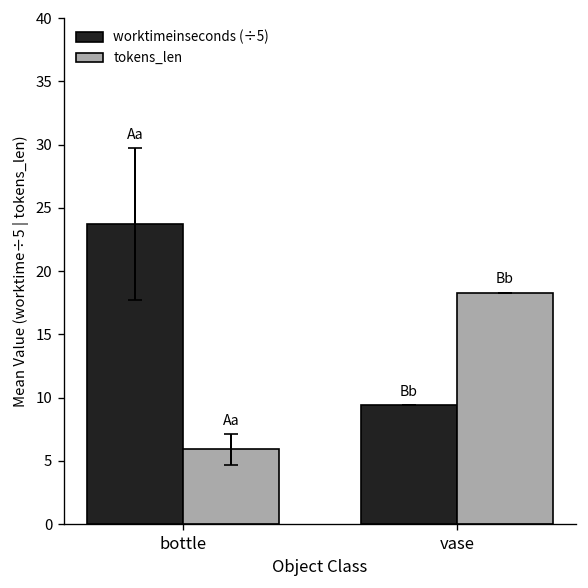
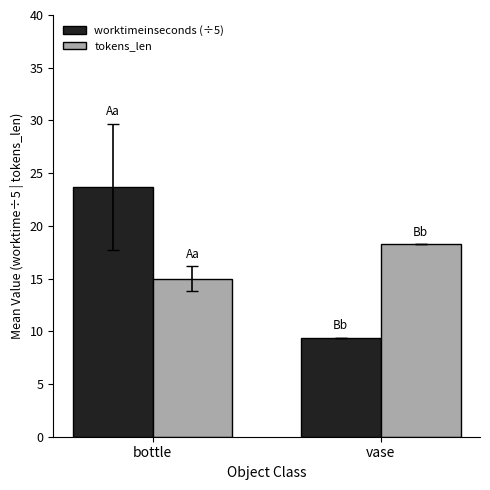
tokens_len, bottle: 5.9 -> 15.0
